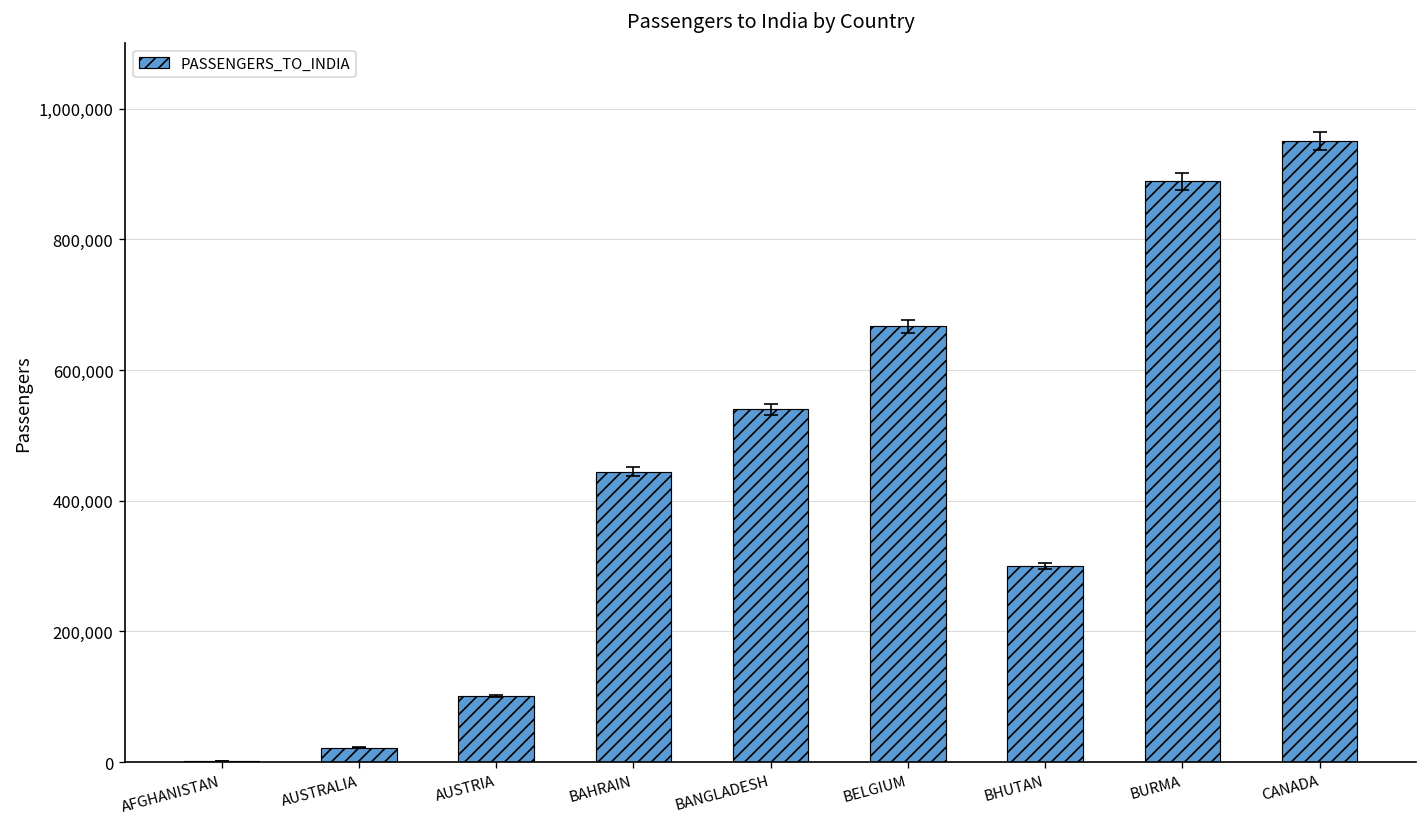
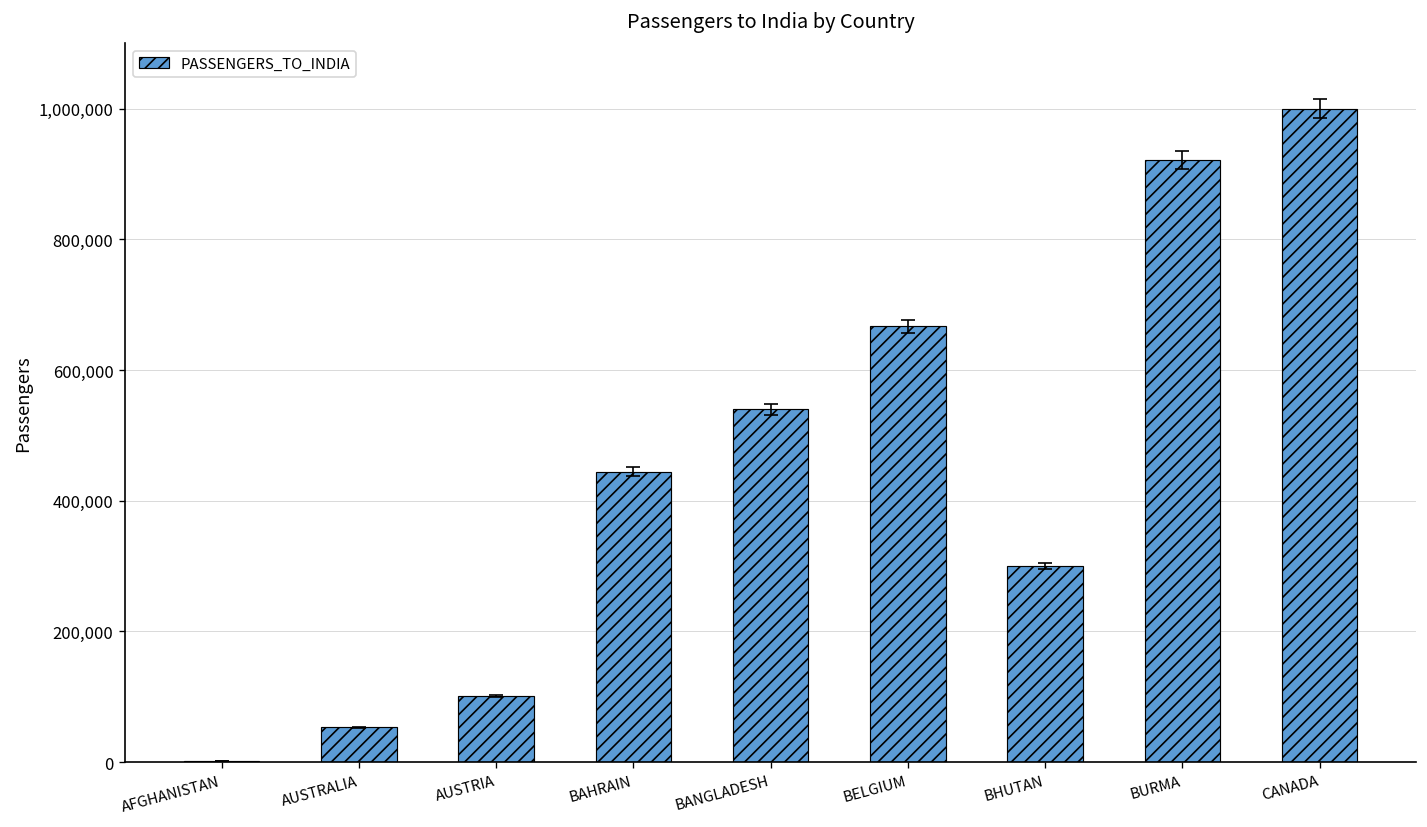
PASSENGERS_TO_INDIA, AUSTRALIA: 20,000 -> 50,000
PASSENGERS_TO_INDIA, BURMA: 890,000 -> 920,000
PASSENGERS_TO_INDIA, CANADA: 950,000 -> 1,000,000
